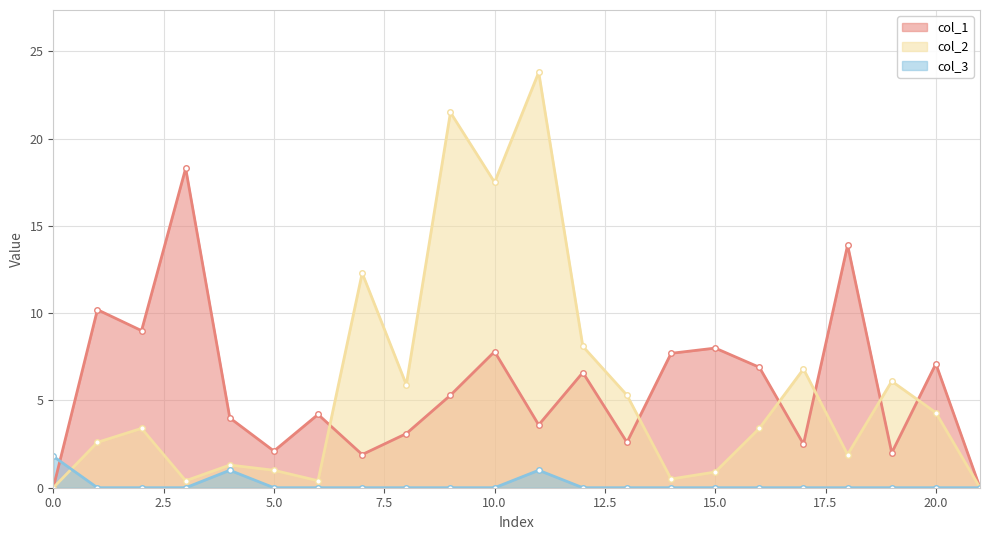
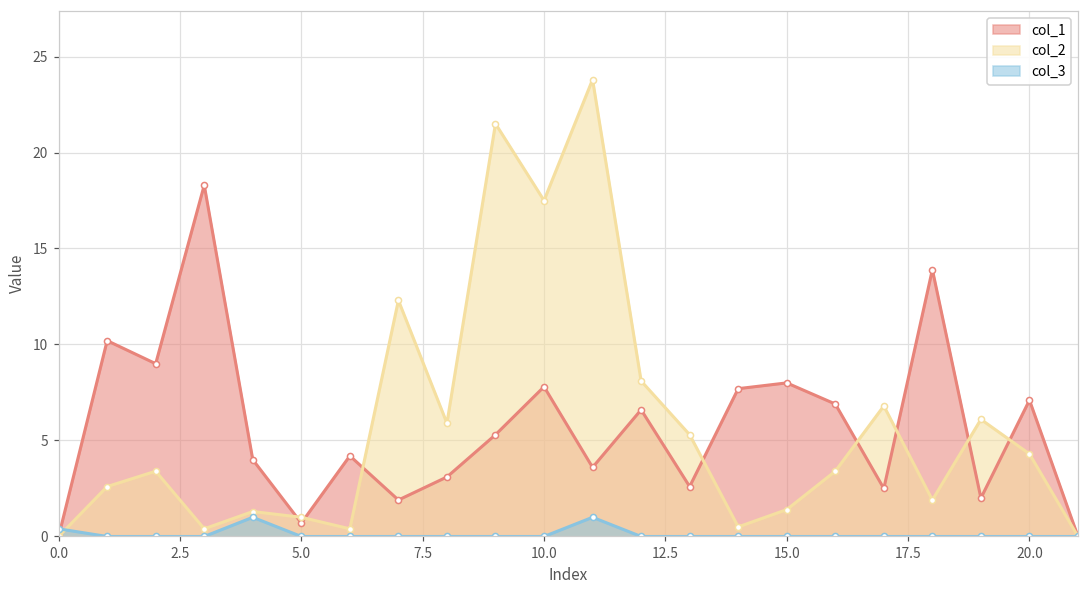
col_3, 0.0: 1.8 -> 0.4
col_1, 5.0: 2.1 -> 0.7
col_2, 15.0: 0.9 -> 1.4
